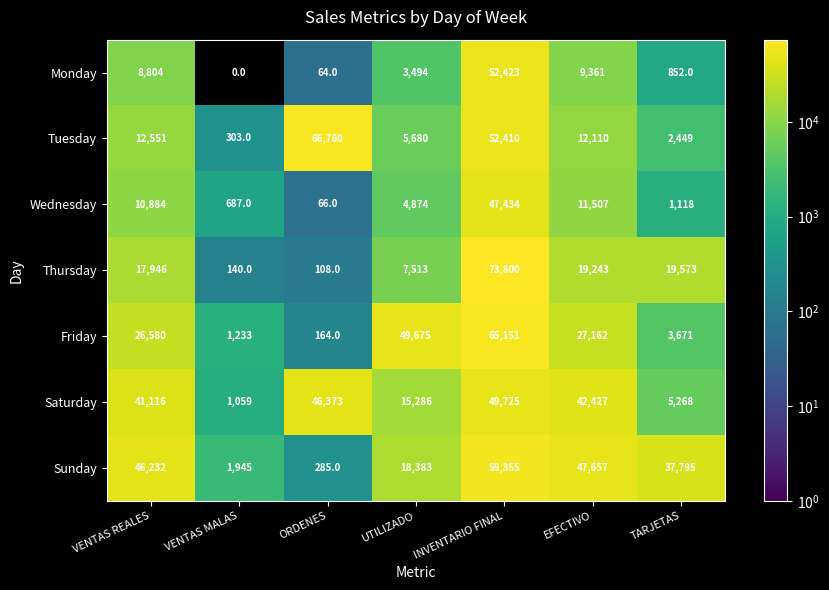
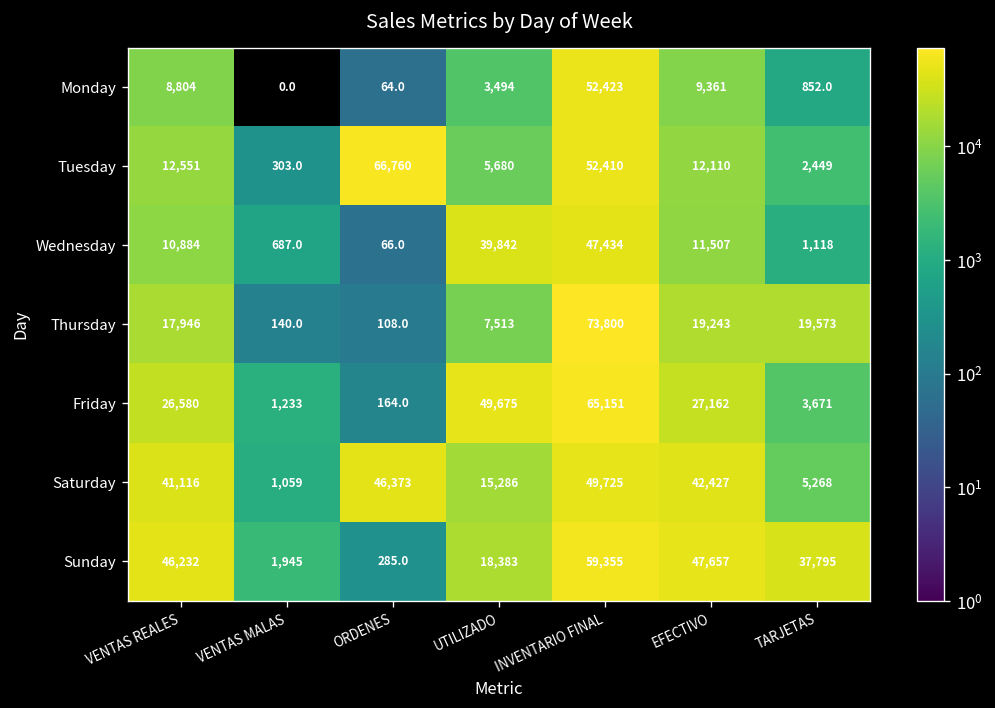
Wednesday, UTILIZADO: 4,874 -> 39,842
